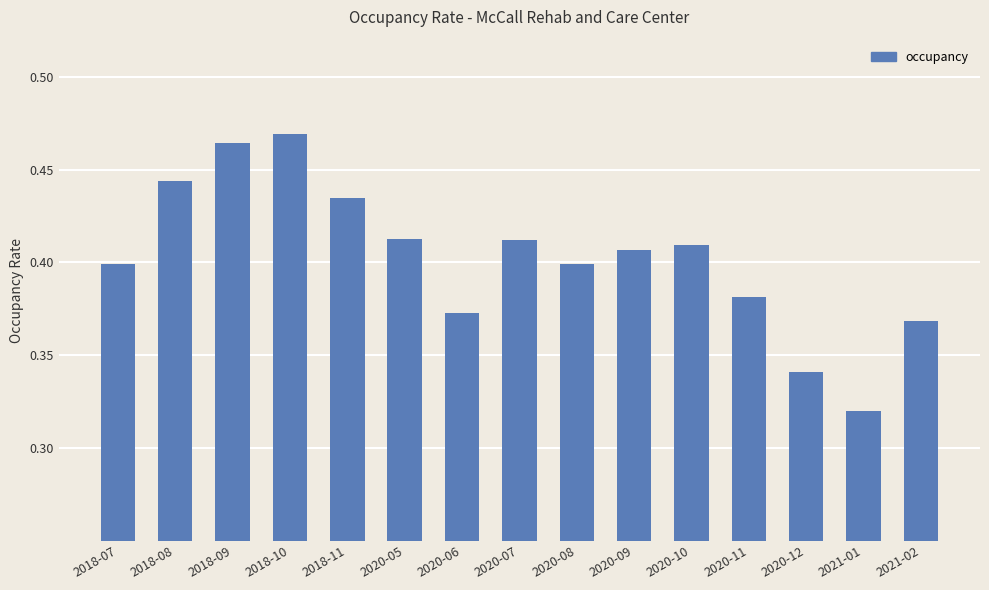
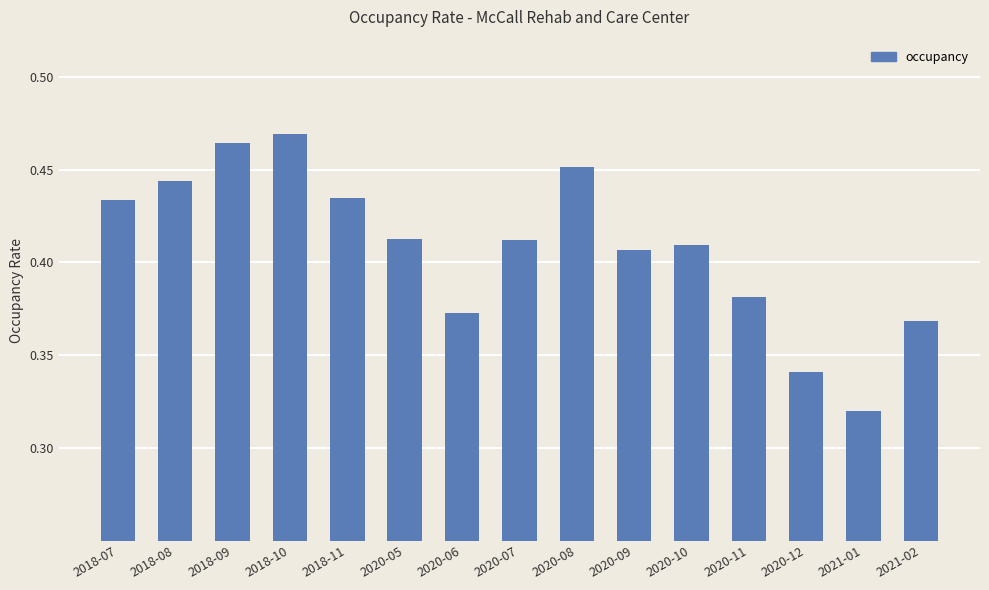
2018-07: 0.399 -> 0.434
2020-08: 0.399 -> 0.451
